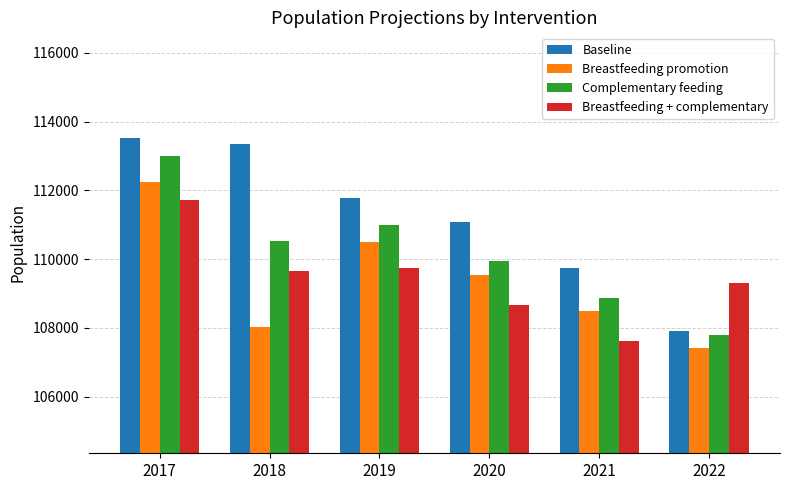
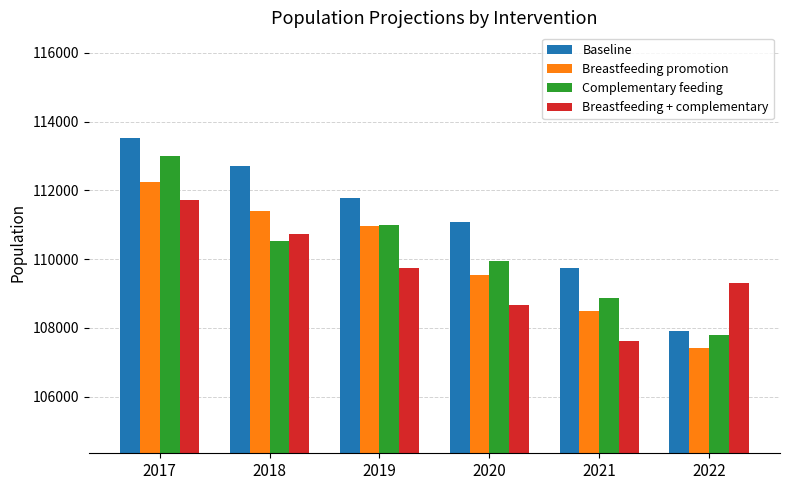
Baseline, 2018: 113300 -> 112700
Breastfeeding promotion, 2018: 108000 -> 111400
Breastfeeding + complementary, 2018: 109700 -> 110700
Breastfeeding promotion, 2019: 110500 -> 111000
